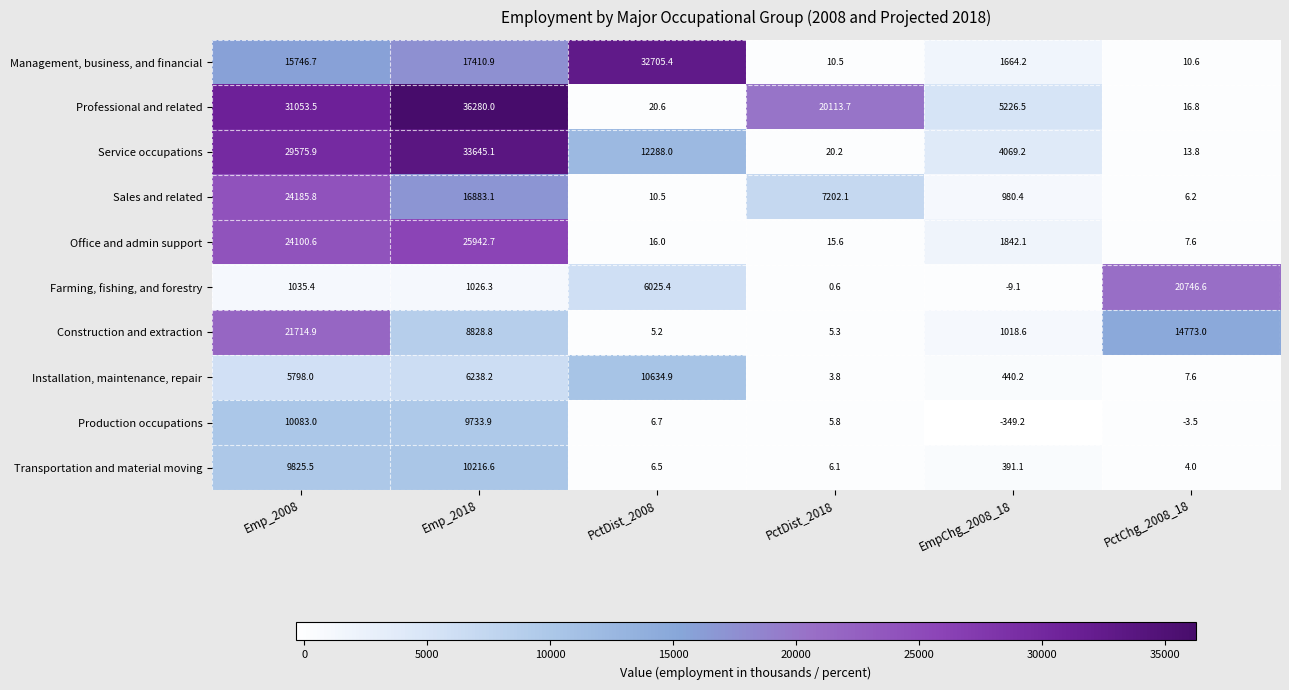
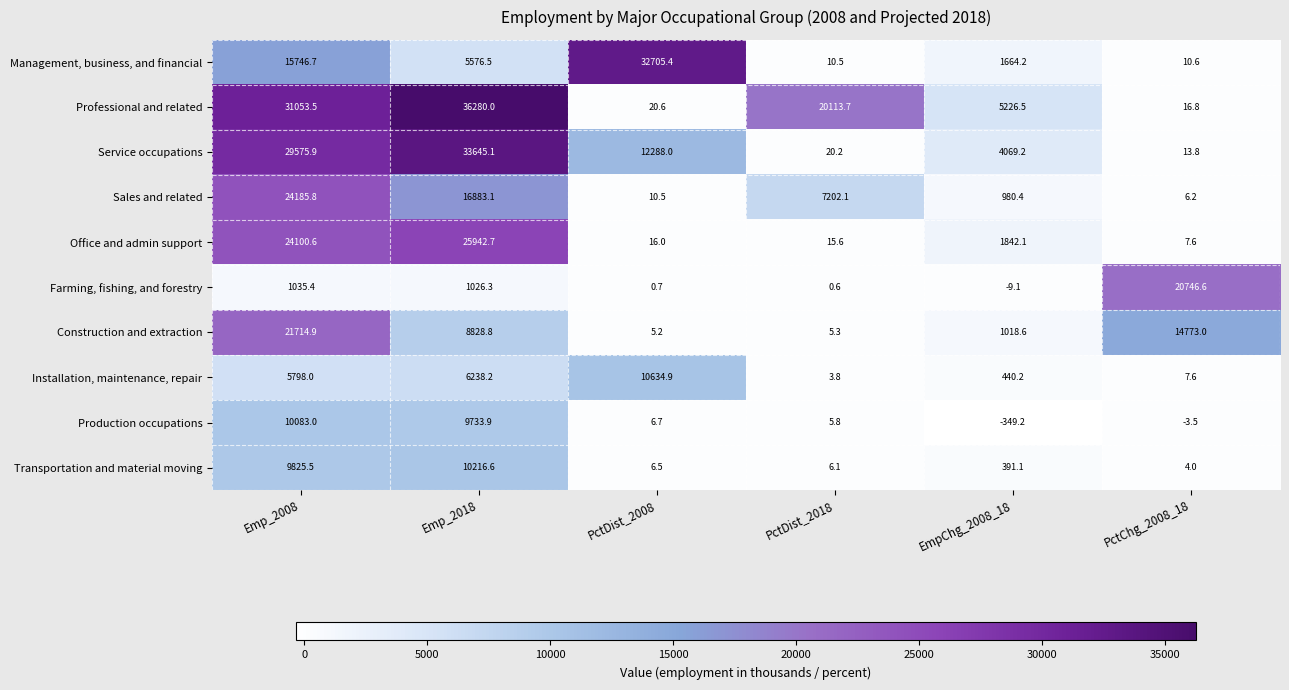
Management, business, and financial, Emp_2018: 17410.9 -> 5576.5
Farming, fishing, and forestry, PctDist_2008: 6025.4 -> 0.7
